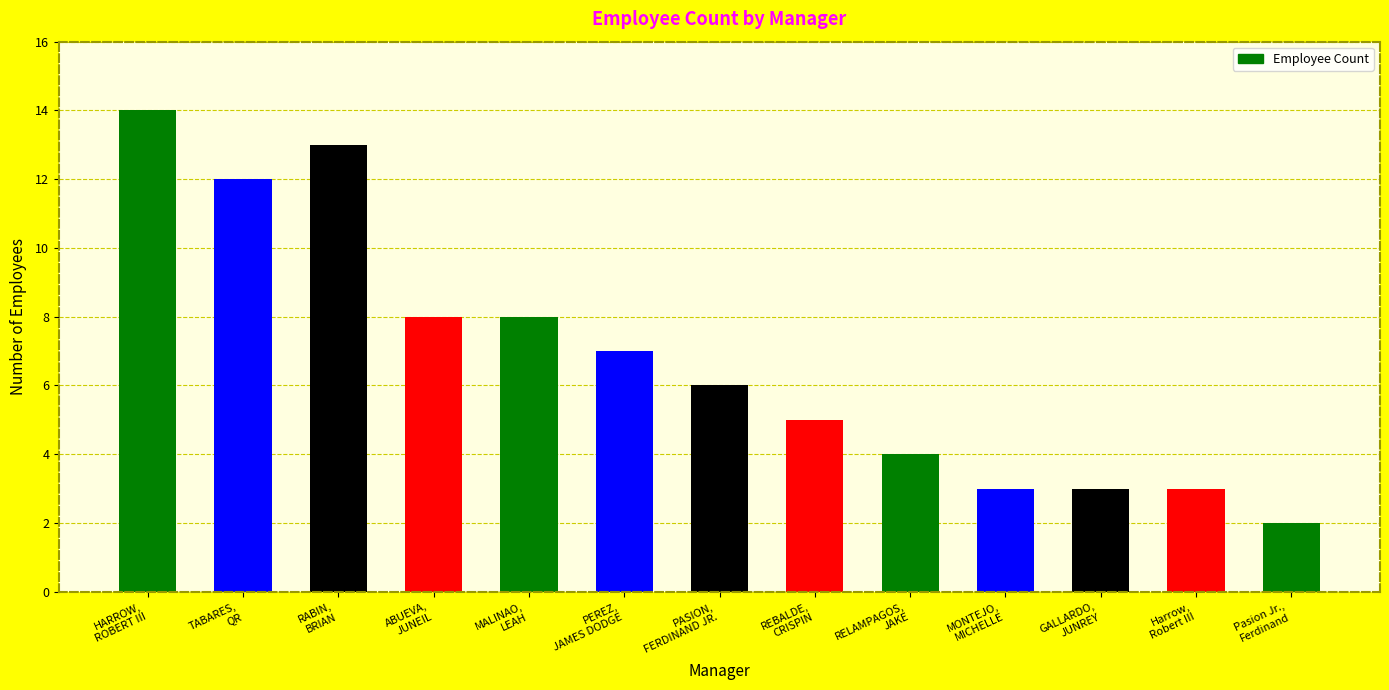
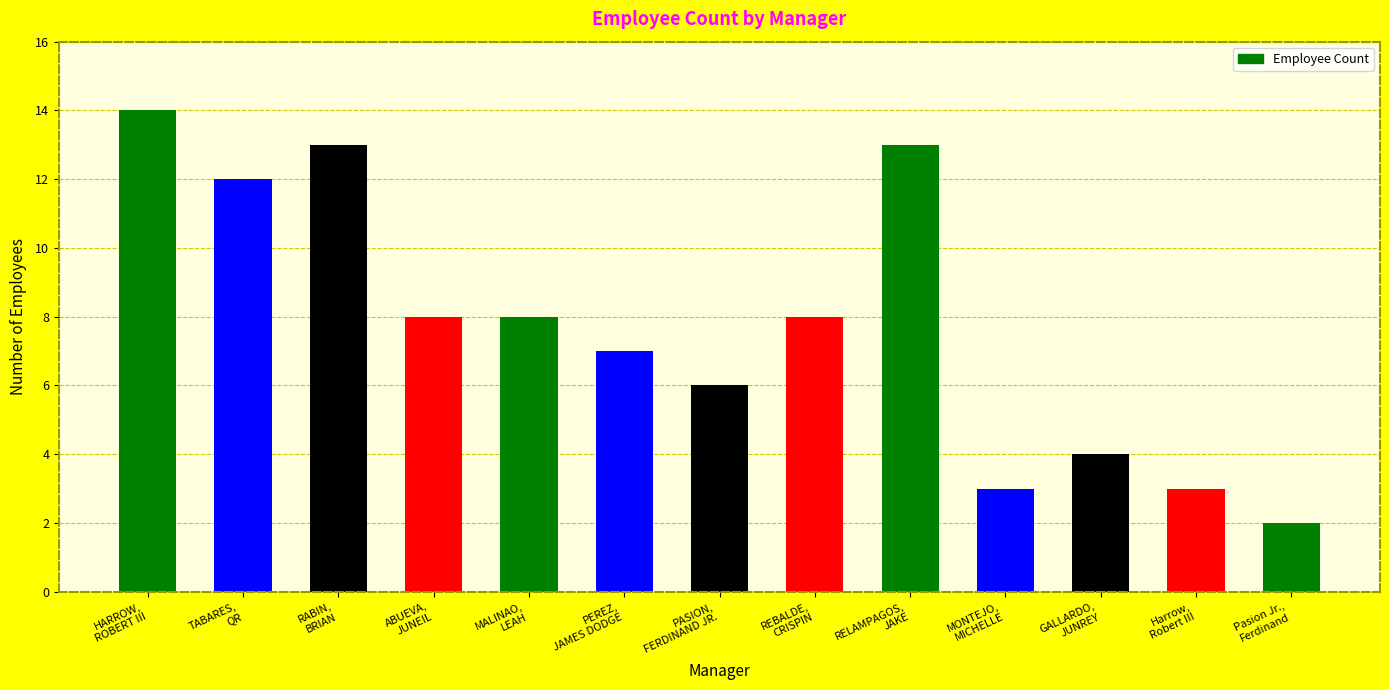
REBALDE, CRISPIN: 5 -> 8
RELAMPAGOS, JAKE: 4 -> 13
GALLARDO, JUNREY: 3 -> 4
